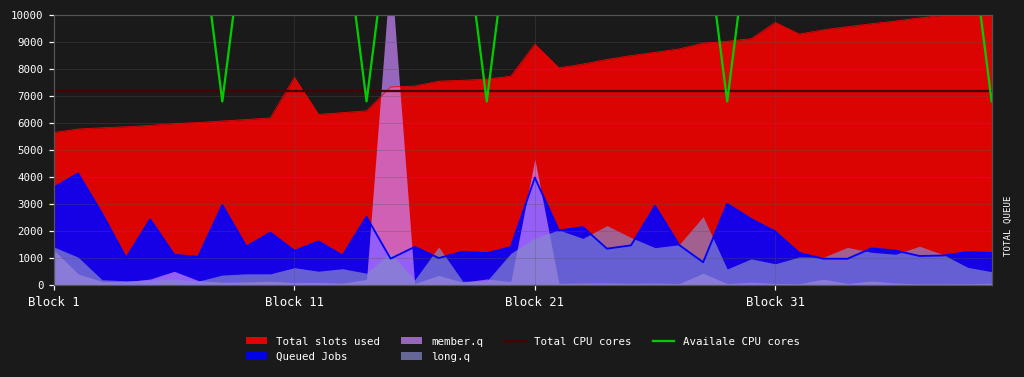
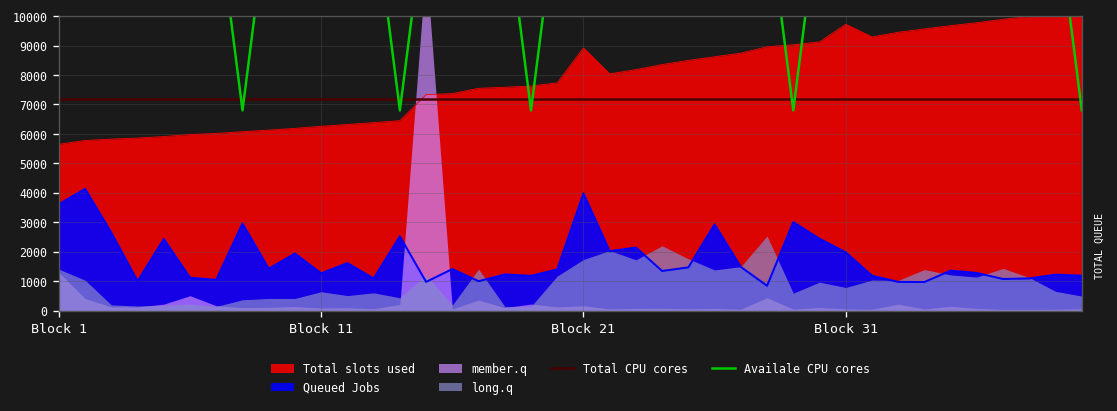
Total slots used, Block 11: 7700 -> 6300
member.q, Block 21: 4700 -> 200
